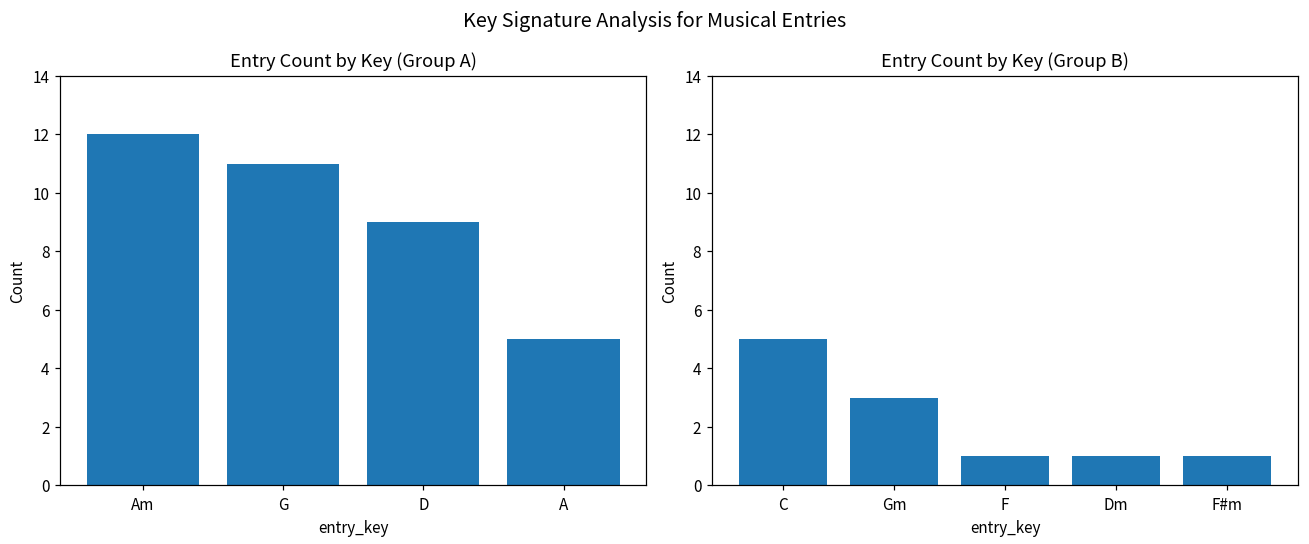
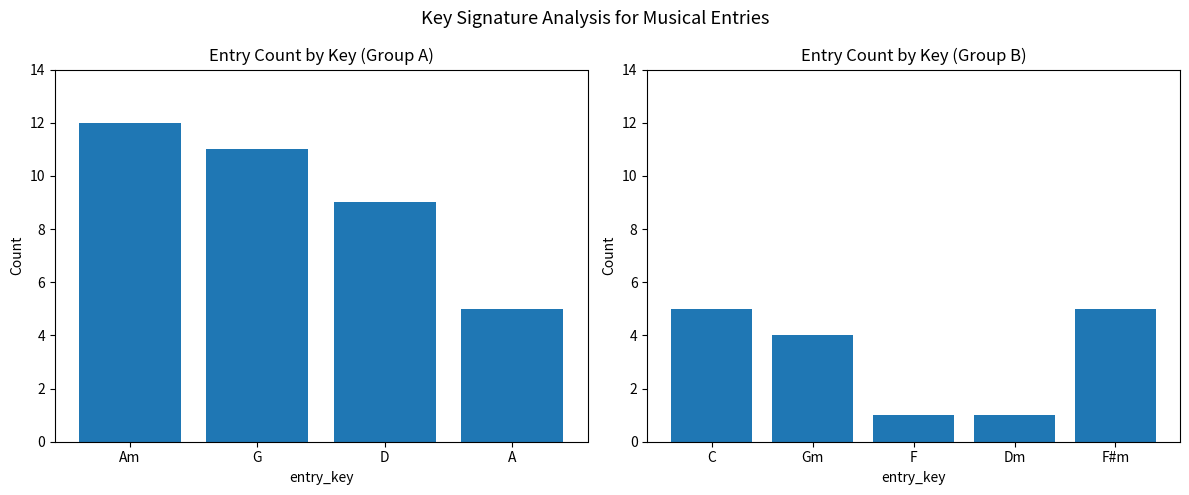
Entry Count by Key (Group B), Gm: 3 -> 4
Entry Count by Key (Group B), F#m: 1 -> 5
